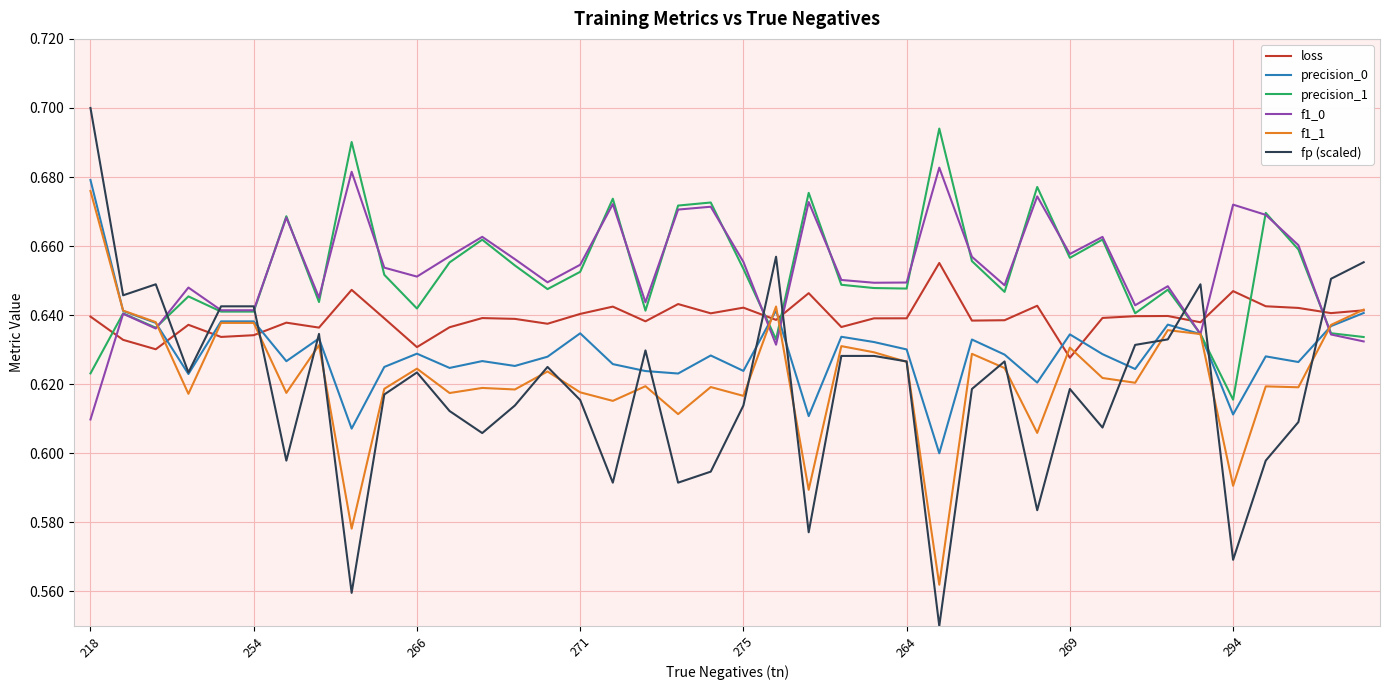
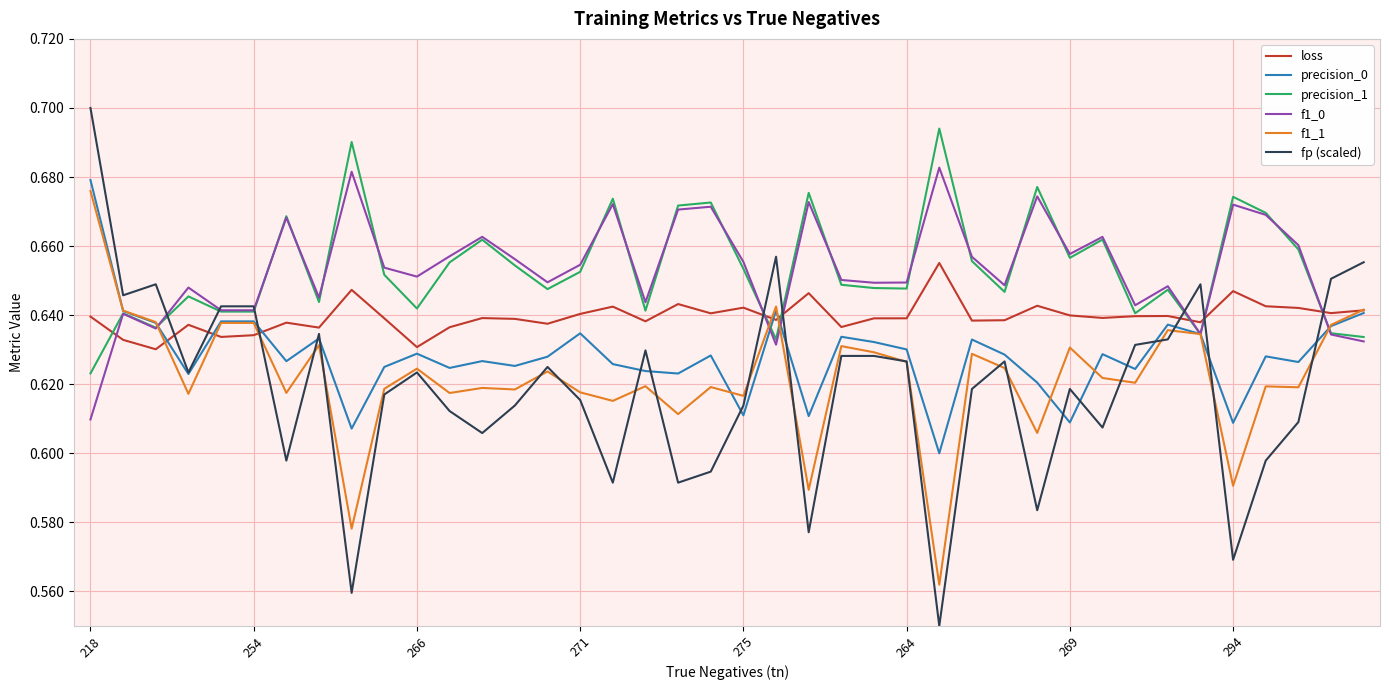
precision_0, 275: 0.624 -> 0.611
loss, 269: 0.628 -> 0.640
precision_0, 269: 0.634 -> 0.609
precision_0, 294: 0.611 -> 0.609
precision_1, 294: 0.616 -> 0.674
